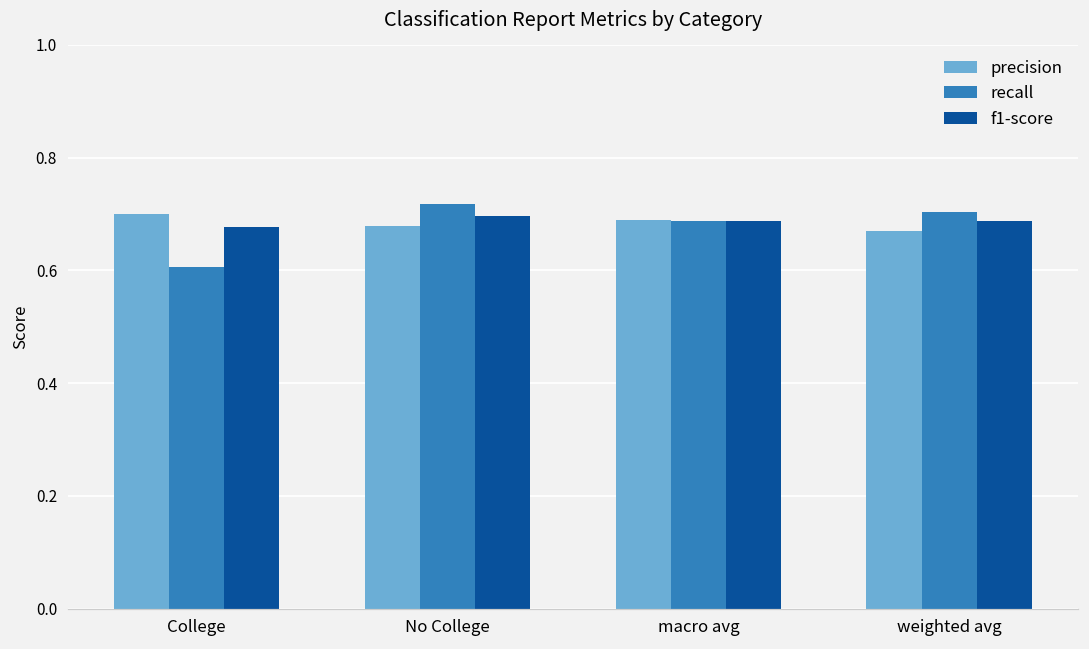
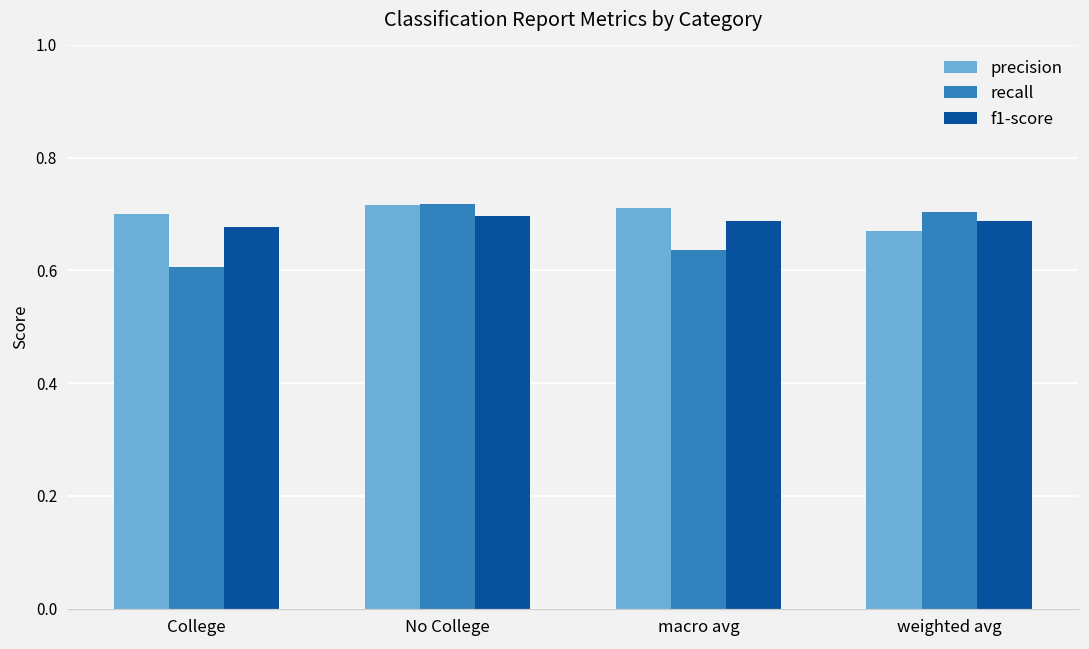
precision, No College: 0.68 -> 0.72
precision, macro avg: 0.69 -> 0.71
recall, macro avg: 0.69 -> 0.64
